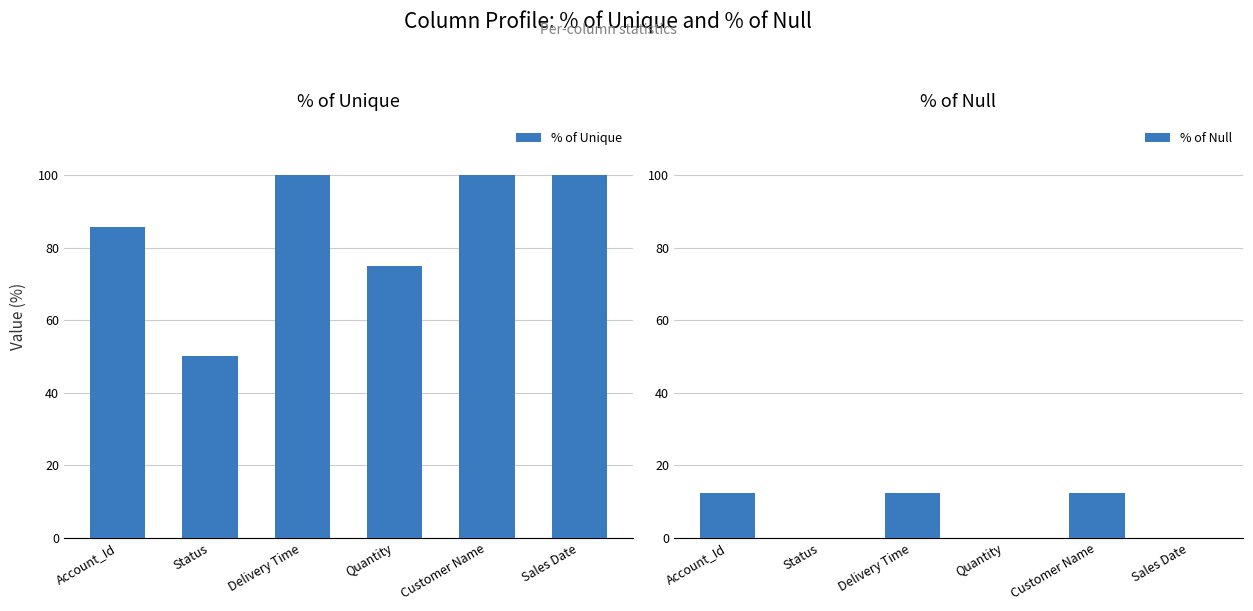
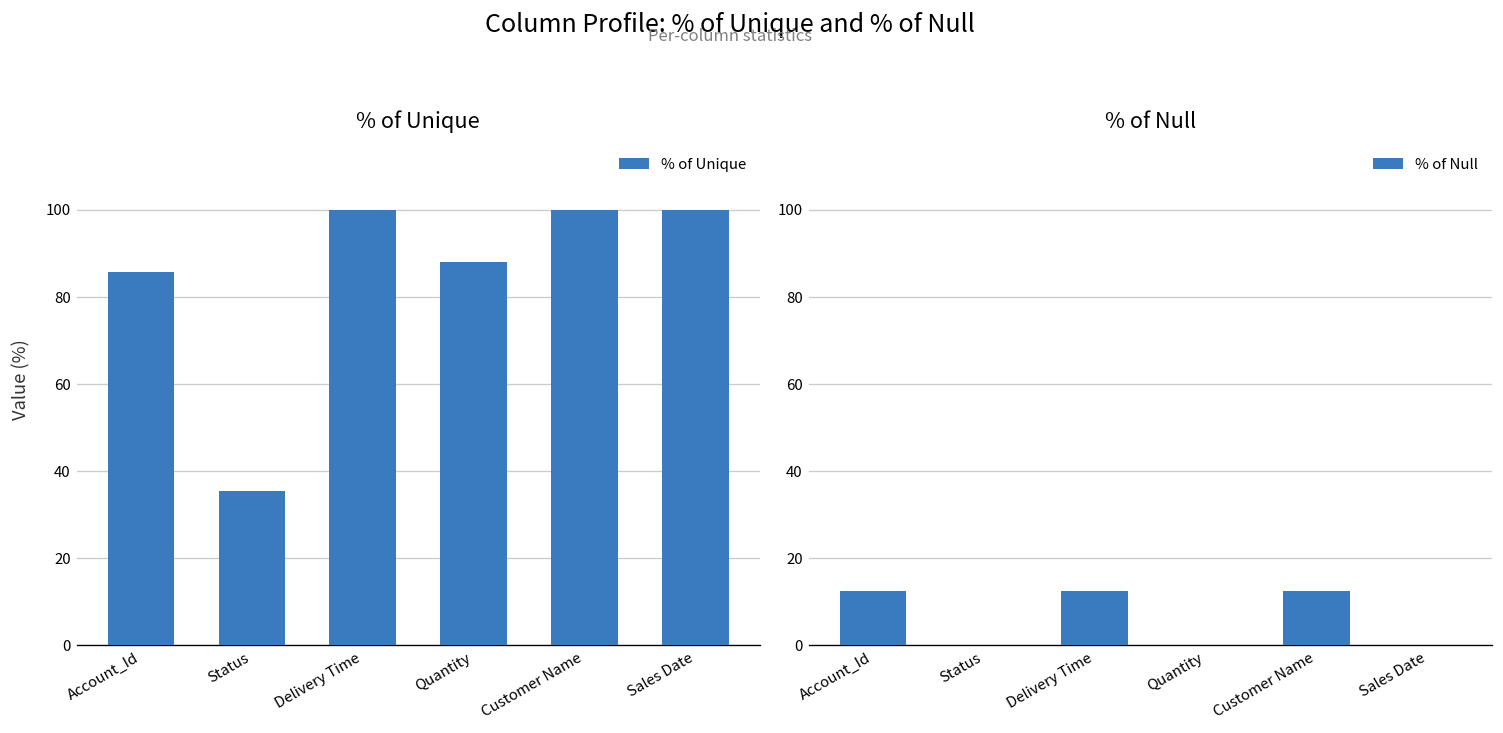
% of Unique, Status: 50 -> 35
% of Unique, Quantity: 75 -> 88
